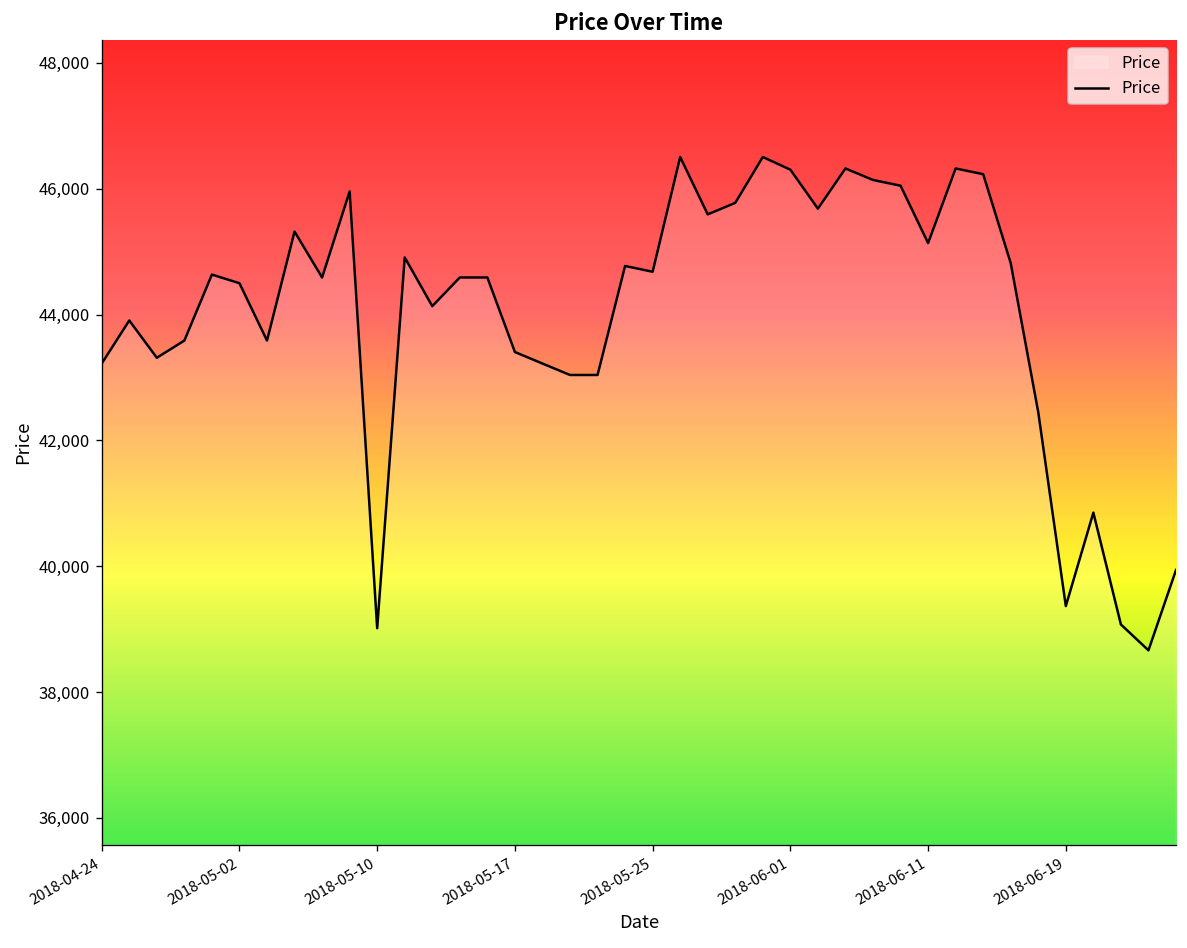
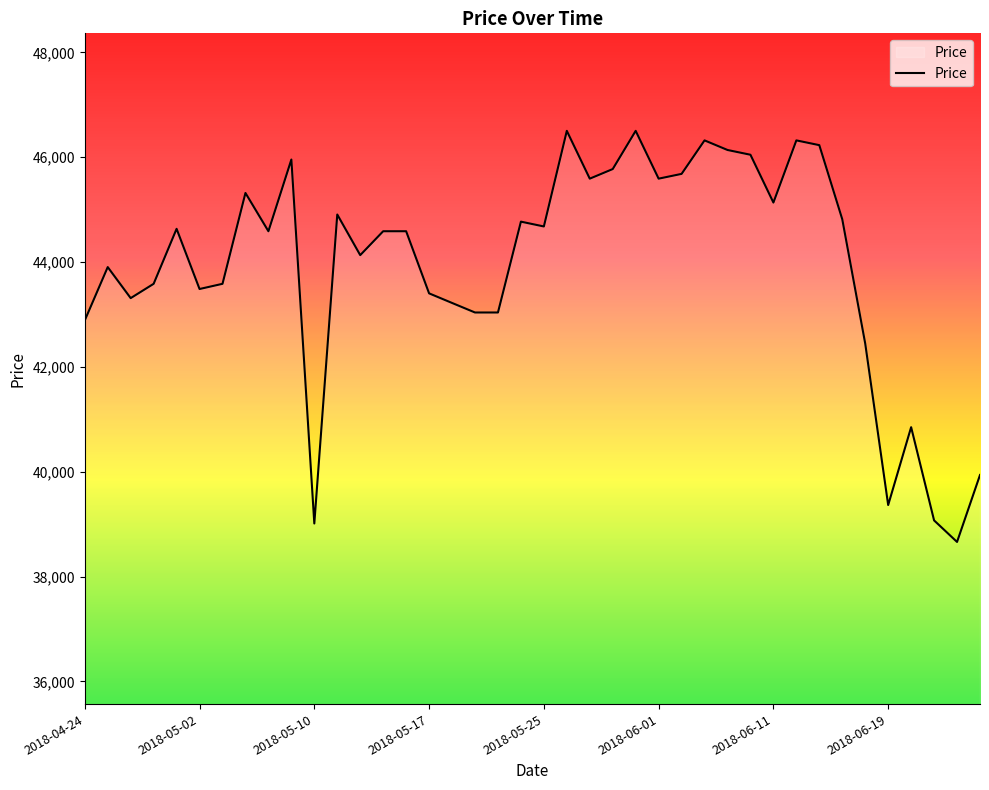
2018-04-24: 43,200 -> 42,900
2018-05-02: 44,500 -> 43,500
2018-06-01: 46,300 -> 45,600
